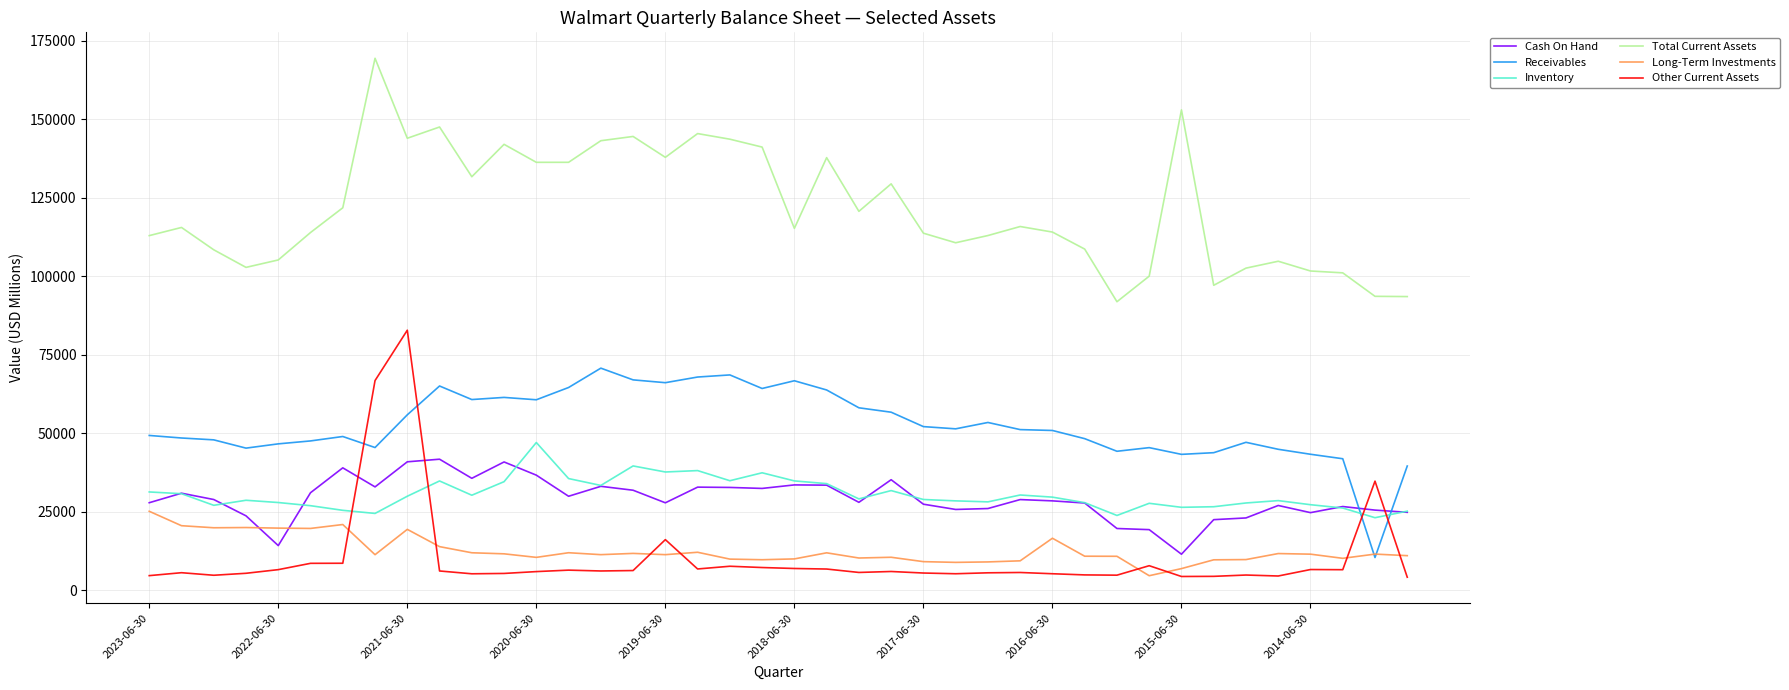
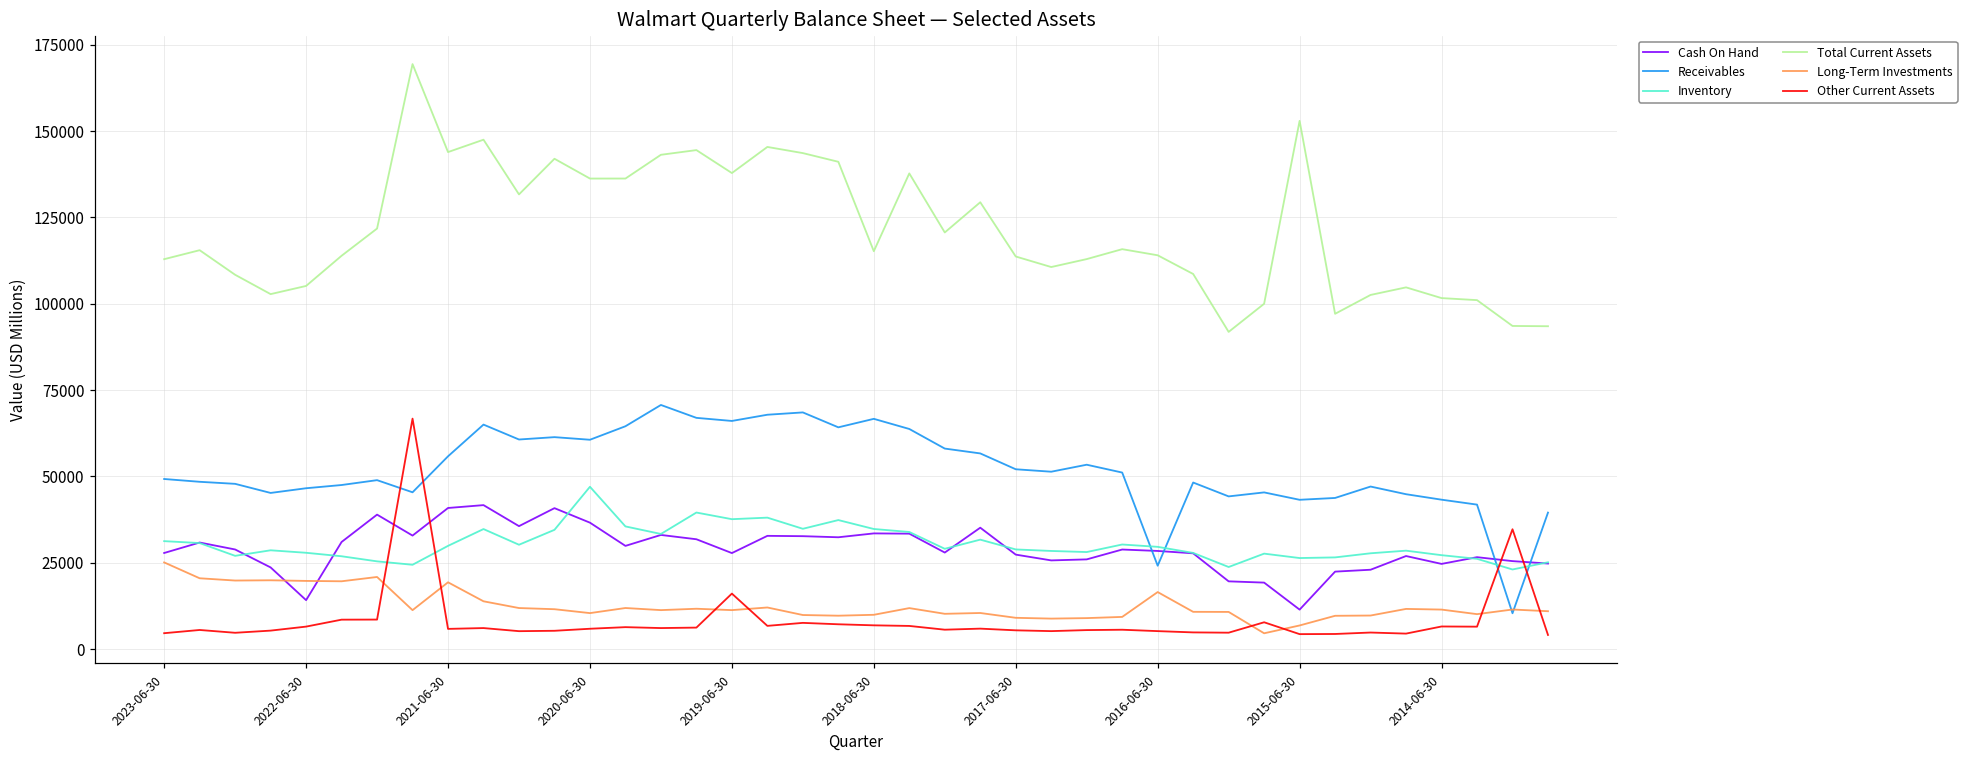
Other Current Assets, 2021-06-30: 83000 -> 6000
Receivables, 2016-06-30: 51000 -> 24000
